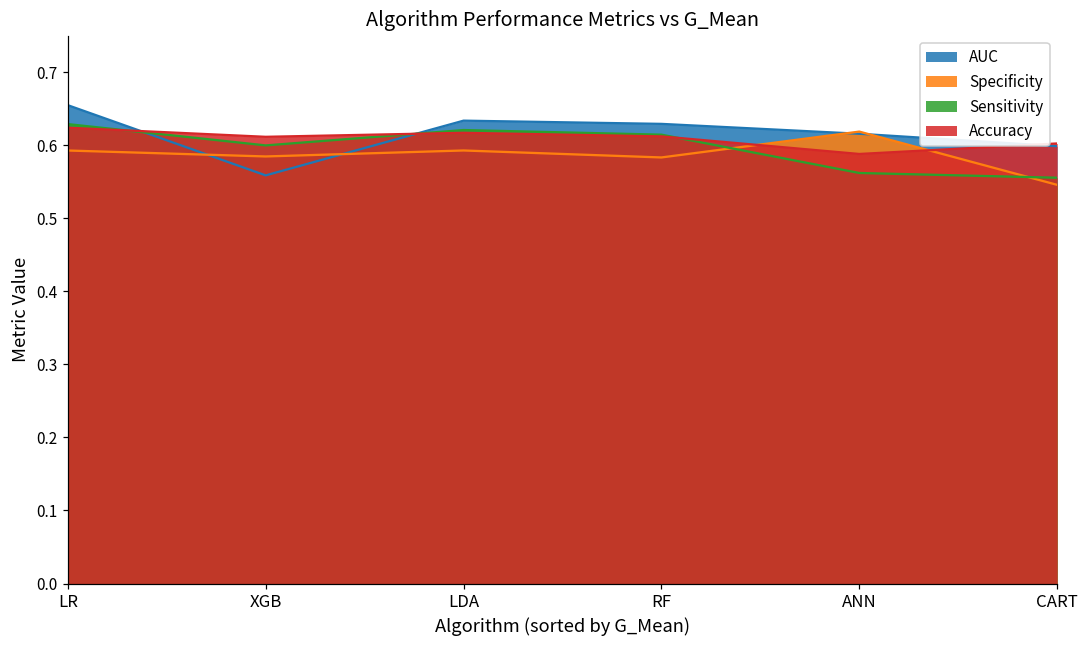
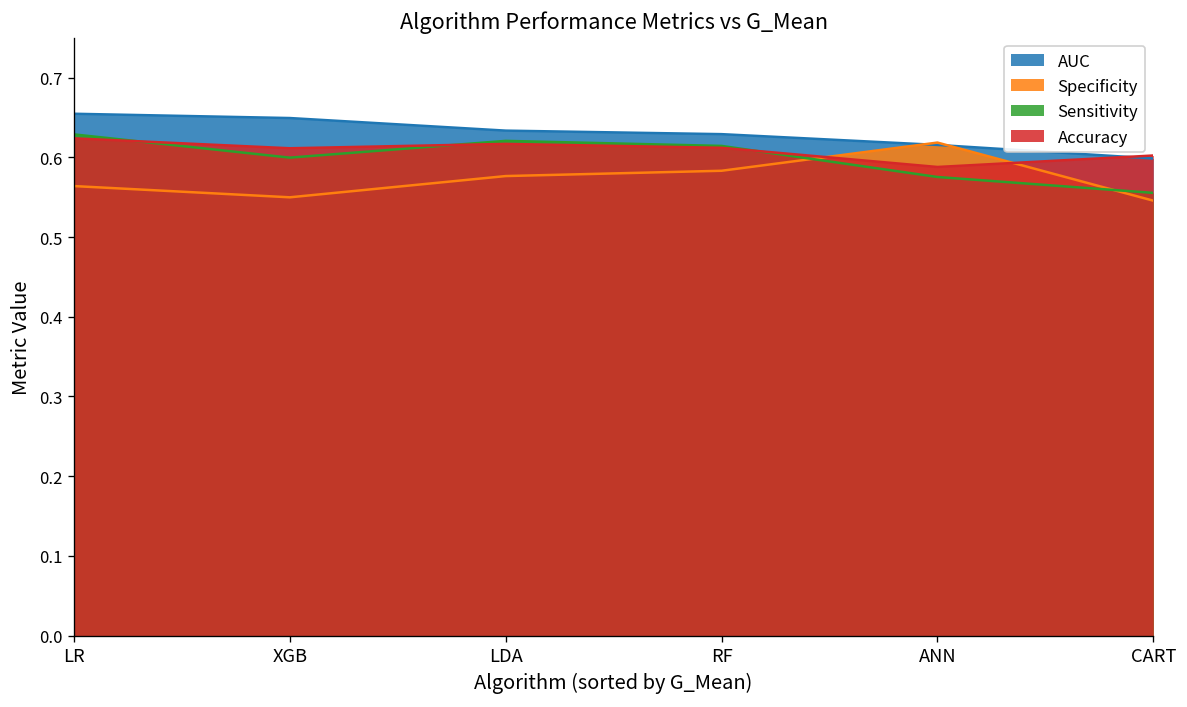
Specificity, LR: 0.59 -> 0.56
AUC, XGB: 0.56 -> 0.65
Specificity, XGB: 0.58 -> 0.55
Specificity, LDA: 0.59 -> 0.58
Sensitivity, ANN: 0.56 -> 0.58
